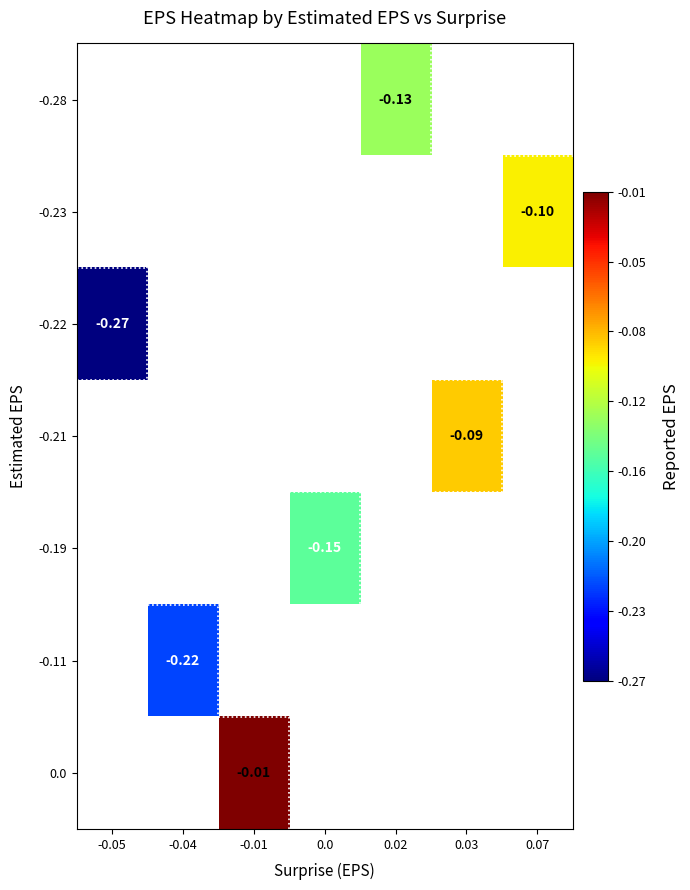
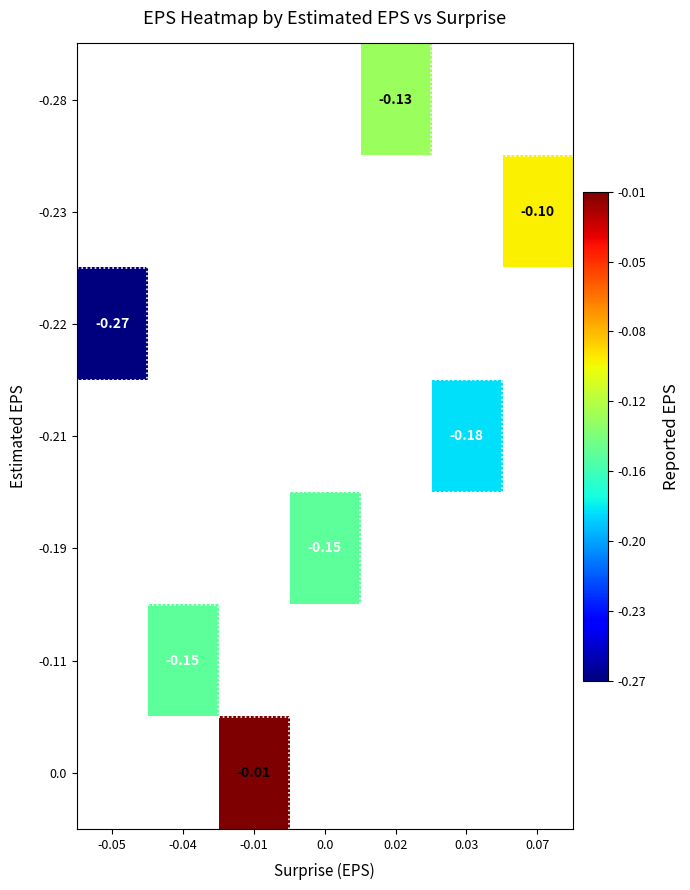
-0.21, 0.03: -0.09 -> -0.18
-0.11, -0.04: -0.22 -> -0.15
